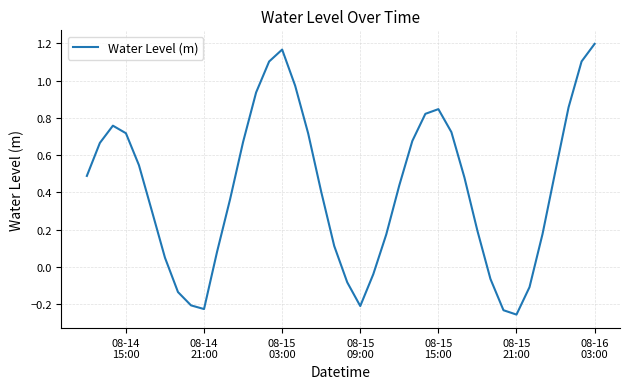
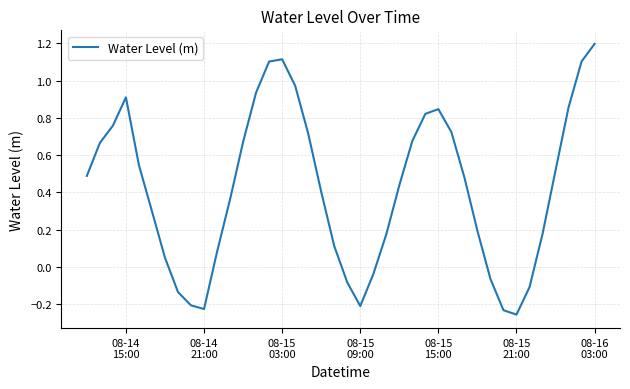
08-14 15:00: 0.72 -> 0.91
08-15 03:00: 1.17 -> 1.11
